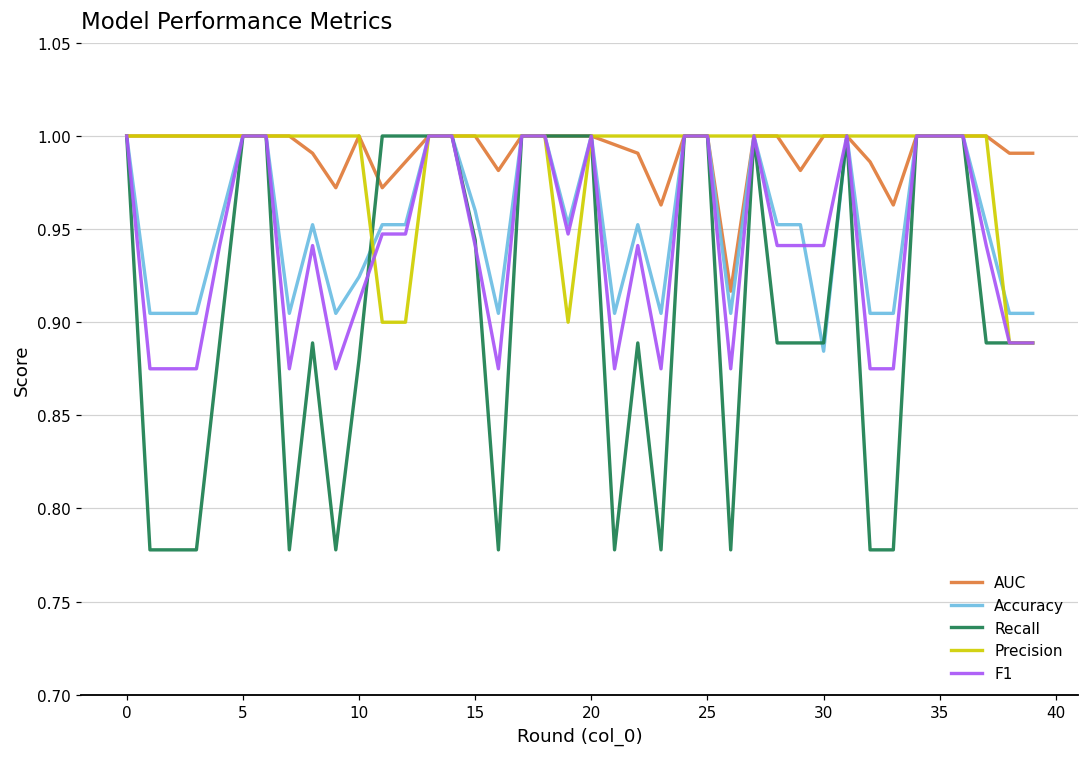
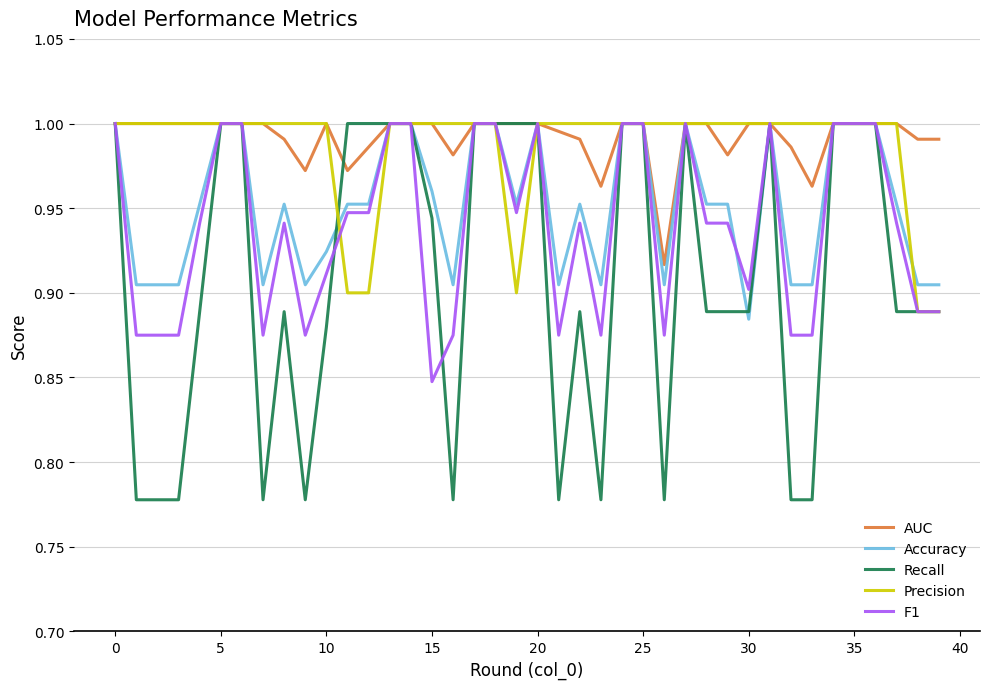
F1, 15: 0.941 -> 0.848
F1, 30: 0.941 -> 0.902
